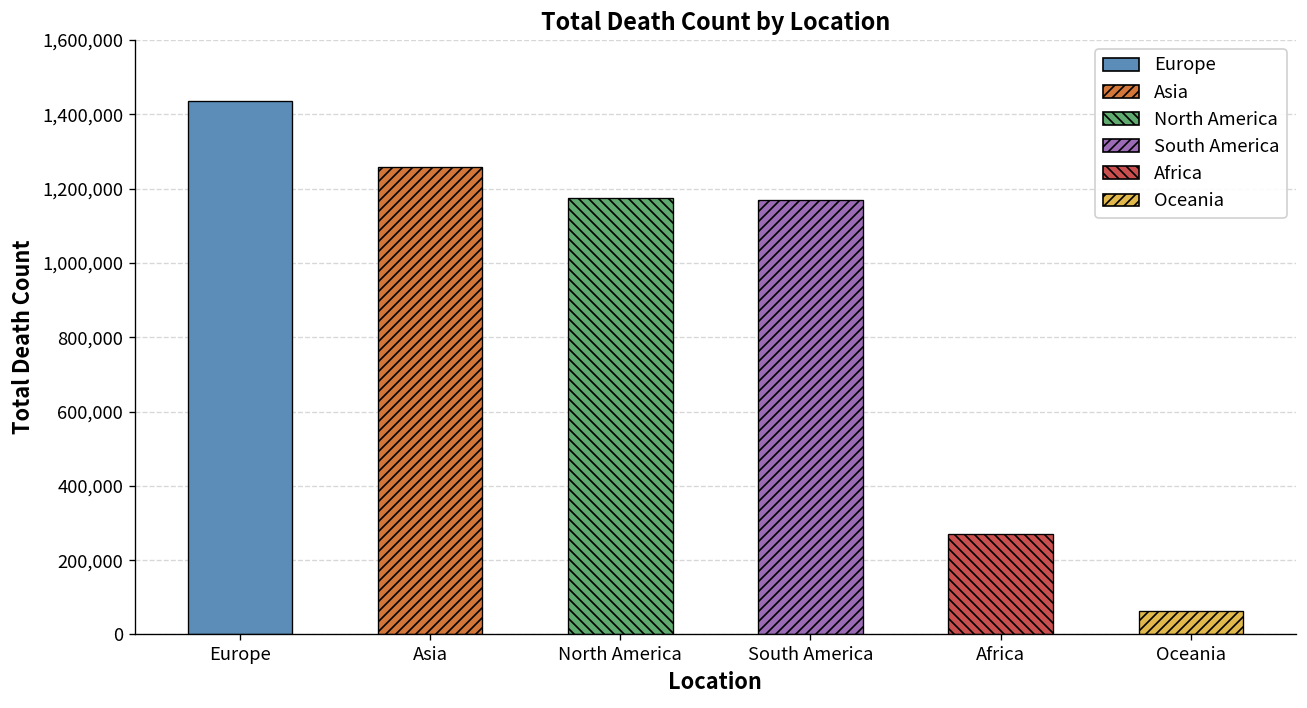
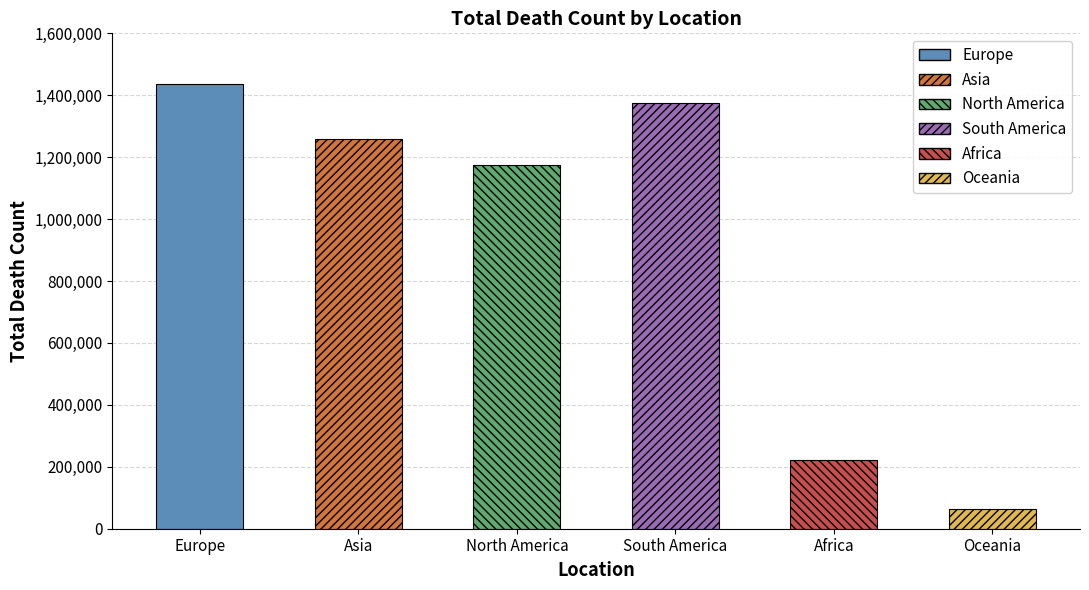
South America: 1,170,000 -> 1,380,000
Africa: 270,000 -> 220,000
